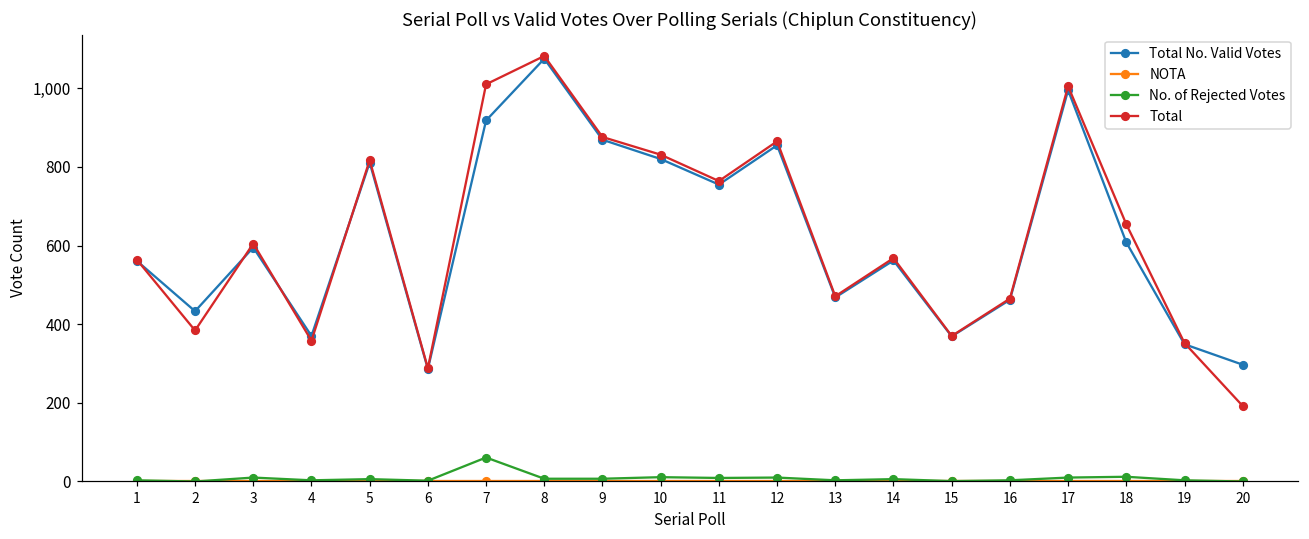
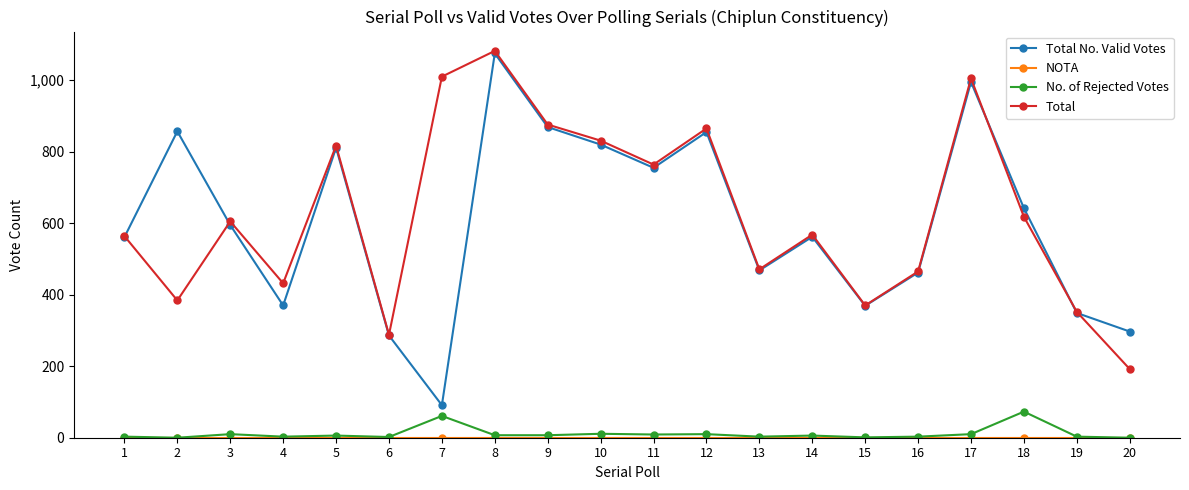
Total No. Valid Votes, 2: 430 -> 860
Total, 4: 360 -> 430
Total No. Valid Votes, 7: 920 -> 90
Total No. Valid Votes, 18: 610 -> 640
No. of Rejected Votes, 18: 10 -> 70
Total, 18: 650 -> 620
